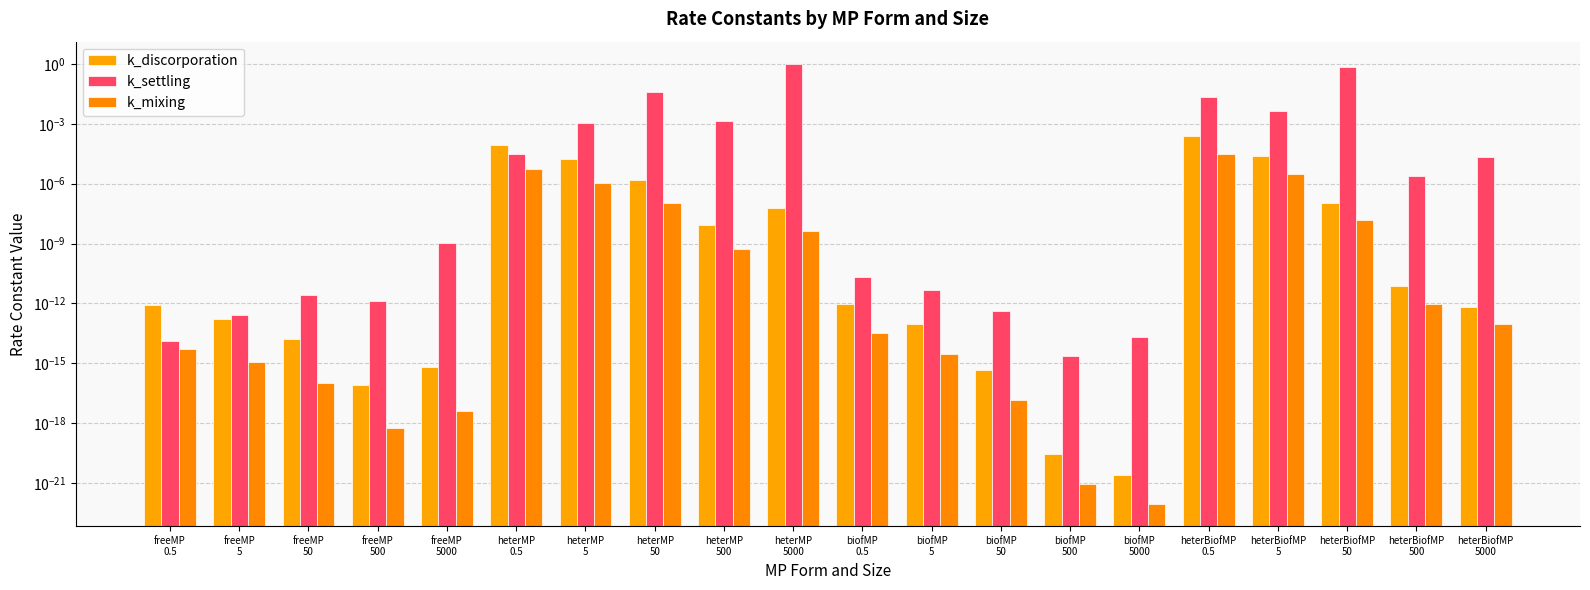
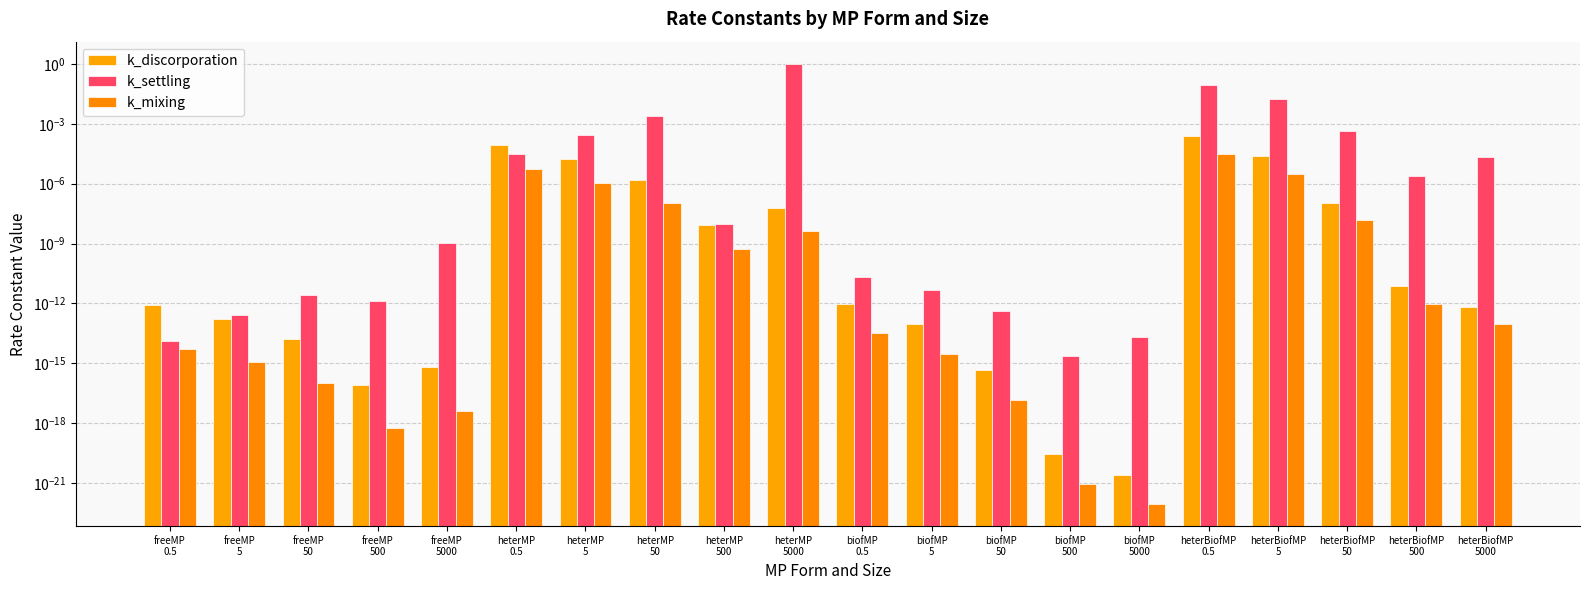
k_settling, heterMP 5: 0.001 -> 0.0003
k_settling, heterMP 50: 0.04 -> 0.003
k_settling, heterMP 500: 0.001 -> 0.00000001
k_settling, heterBiofMP 0.5: 0.02 -> 0.09
k_settling, heterBiofMP 5: 0.004 -> 0.02
k_settling, heterBiofMP 50: 0.7 -> 0.0004
